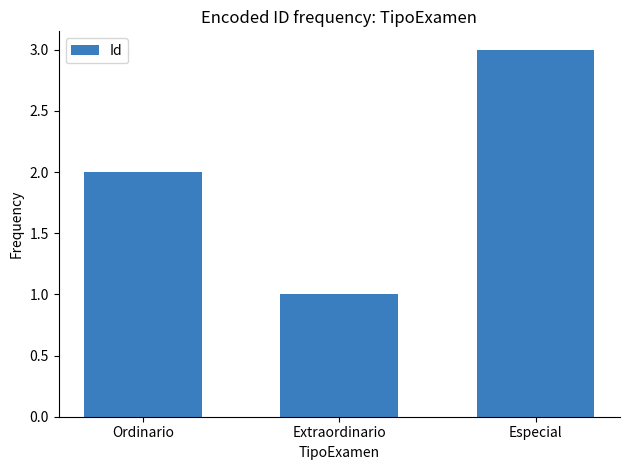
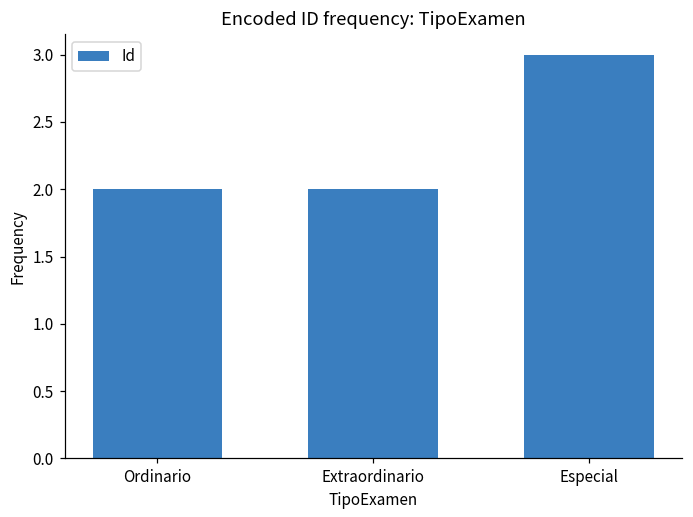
Extraordinario: 1 -> 2
